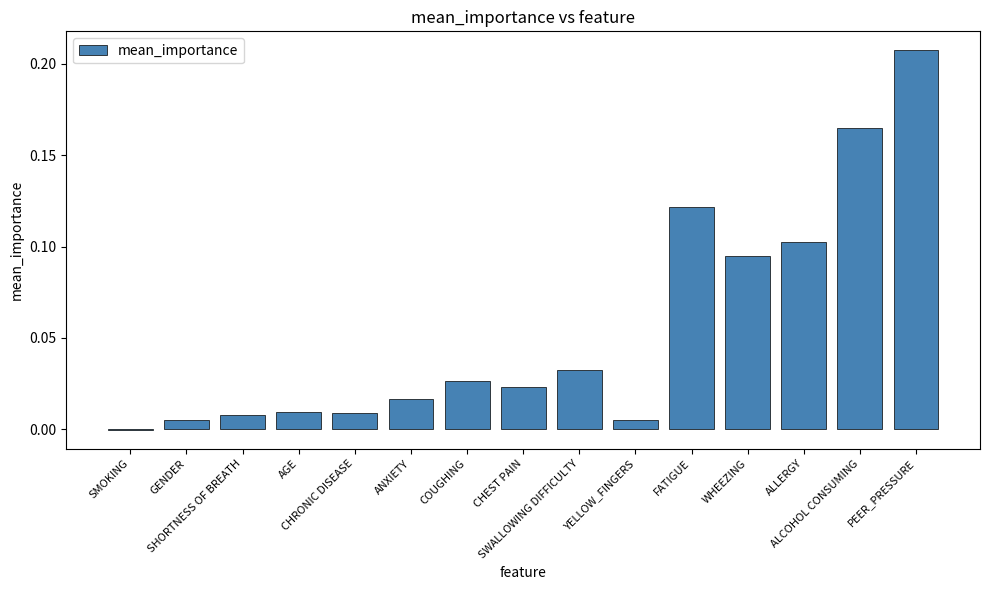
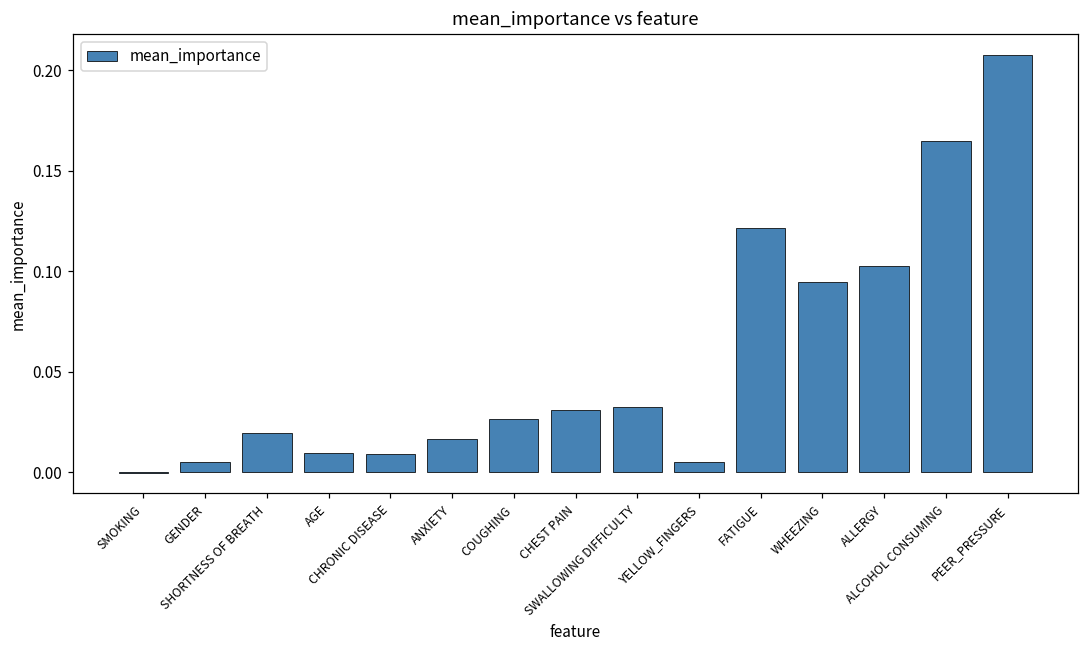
SHORTNESS OF BREATH: 0.008 -> 0.019
CHEST PAIN: 0.023 -> 0.031
